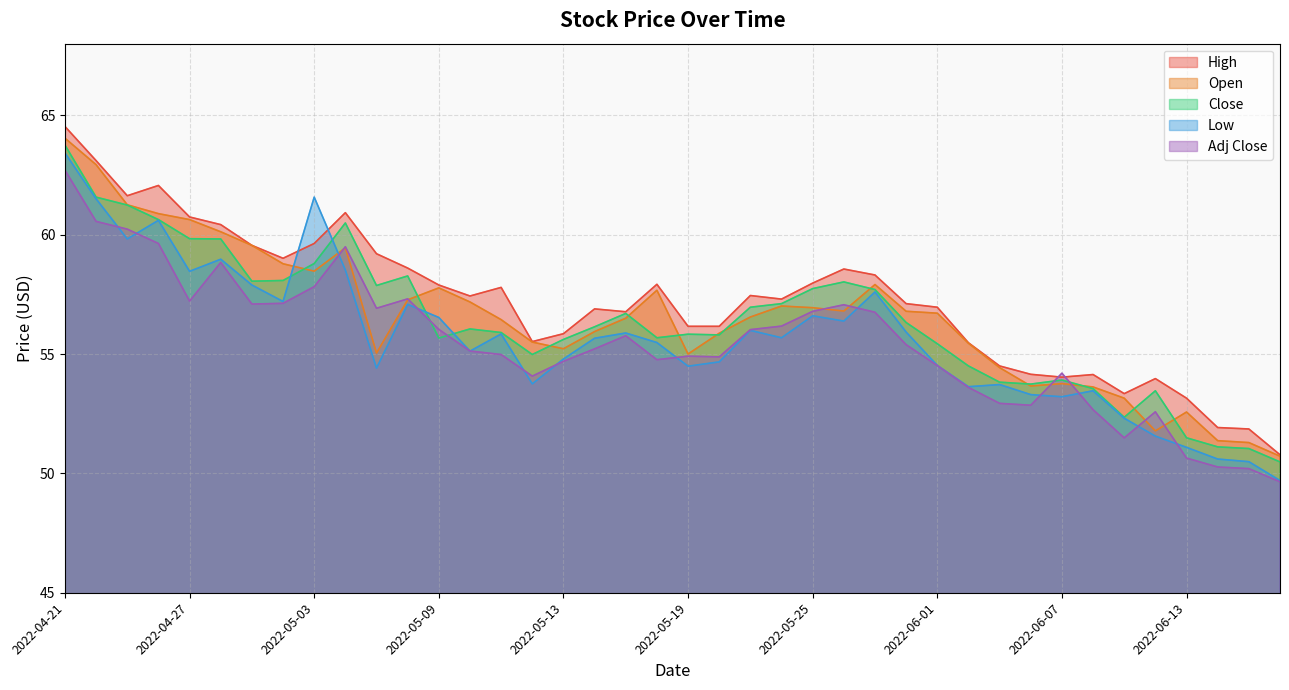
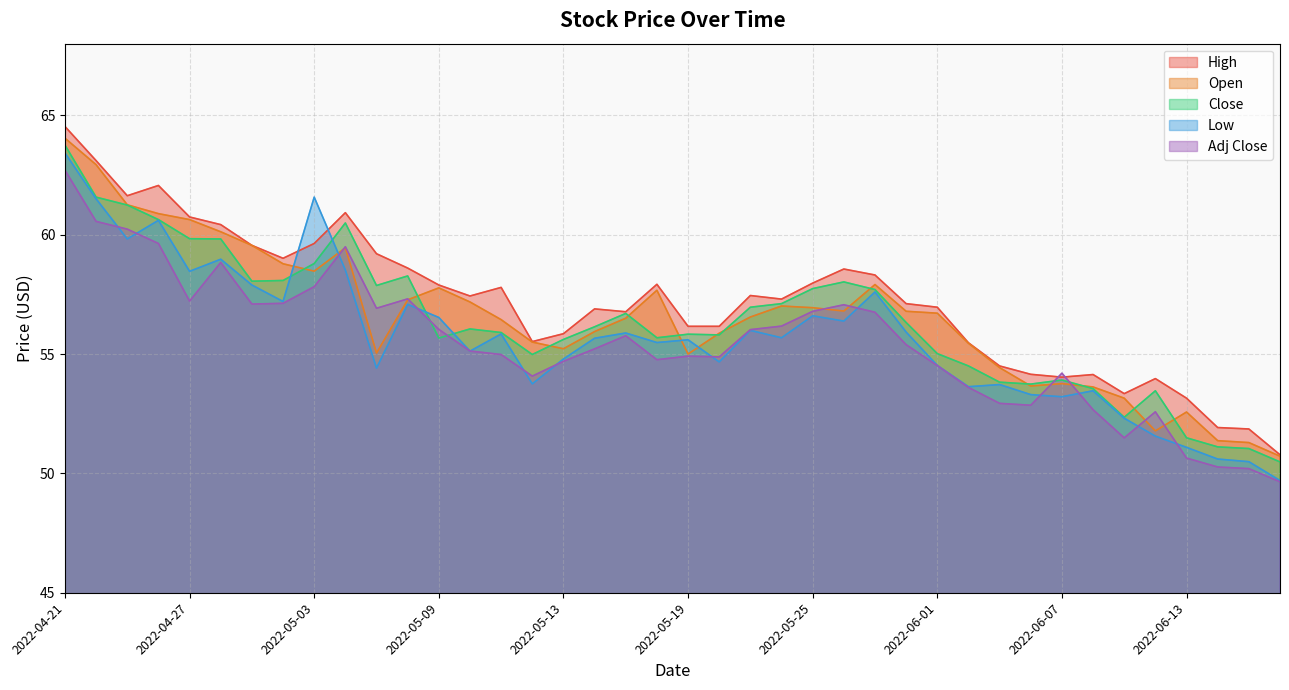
Low, 2022-05-19: 54.5 -> 55.6
Close, 2022-06-01: 55.4 -> 55.0
